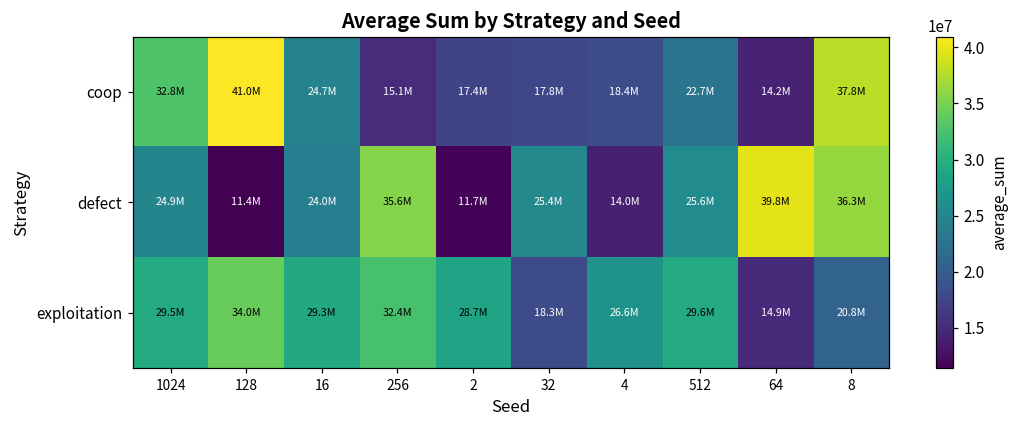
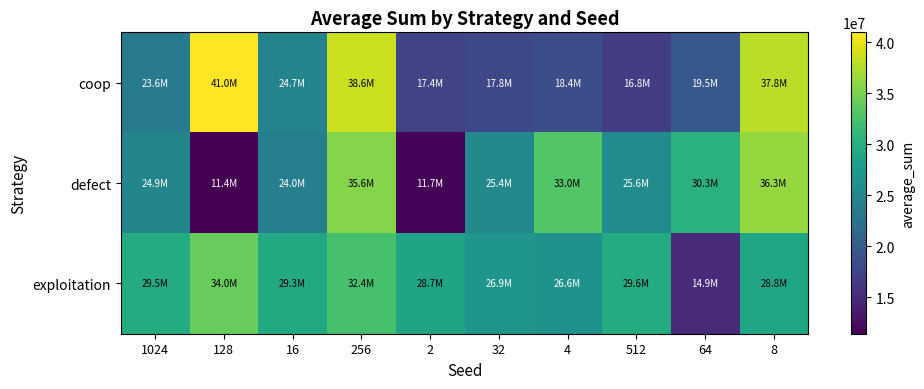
coop, 1024: 32.8M -> 23.6M
coop, 256: 15.1M -> 38.6M
coop, 512: 22.7M -> 16.8M
coop, 64: 14.2M -> 19.5M
defect, 4: 14.0M -> 33.0M
defect, 64: 39.8M -> 30.3M
exploitation, 32: 18.3M -> 26.9M
exploitation, 8: 20.8M -> 28.8M
